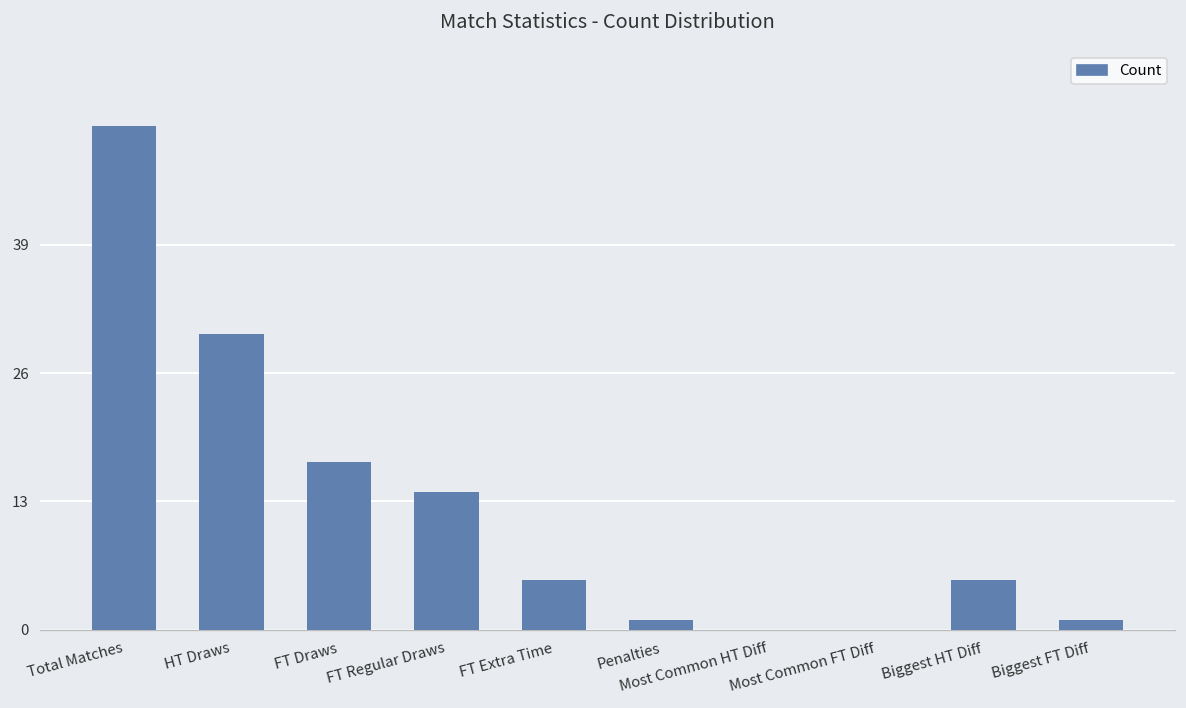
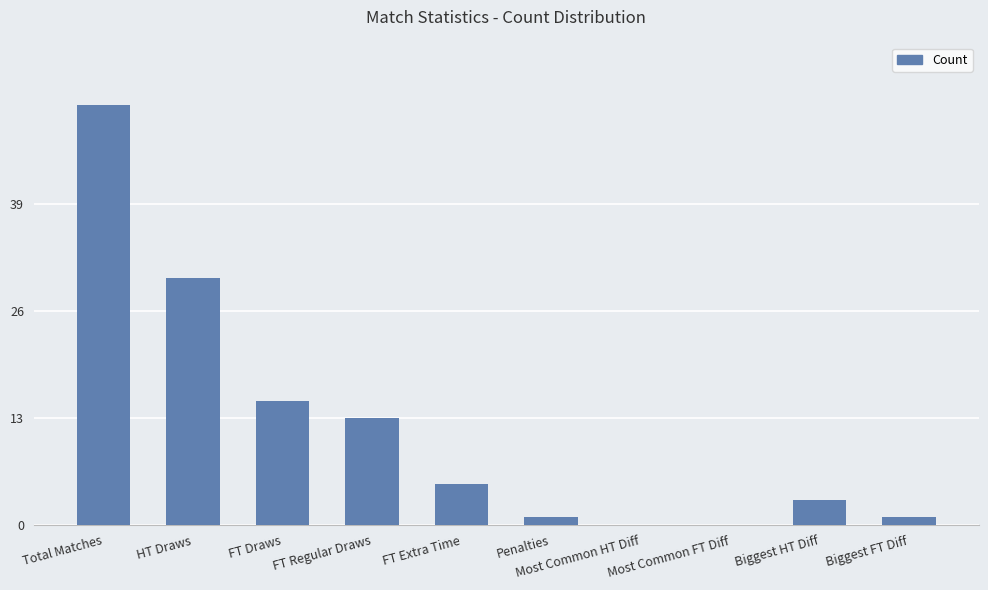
FT Draws: 17 -> 15
FT Regular Draws: 14 -> 13
Biggest HT Diff: 5 -> 3
